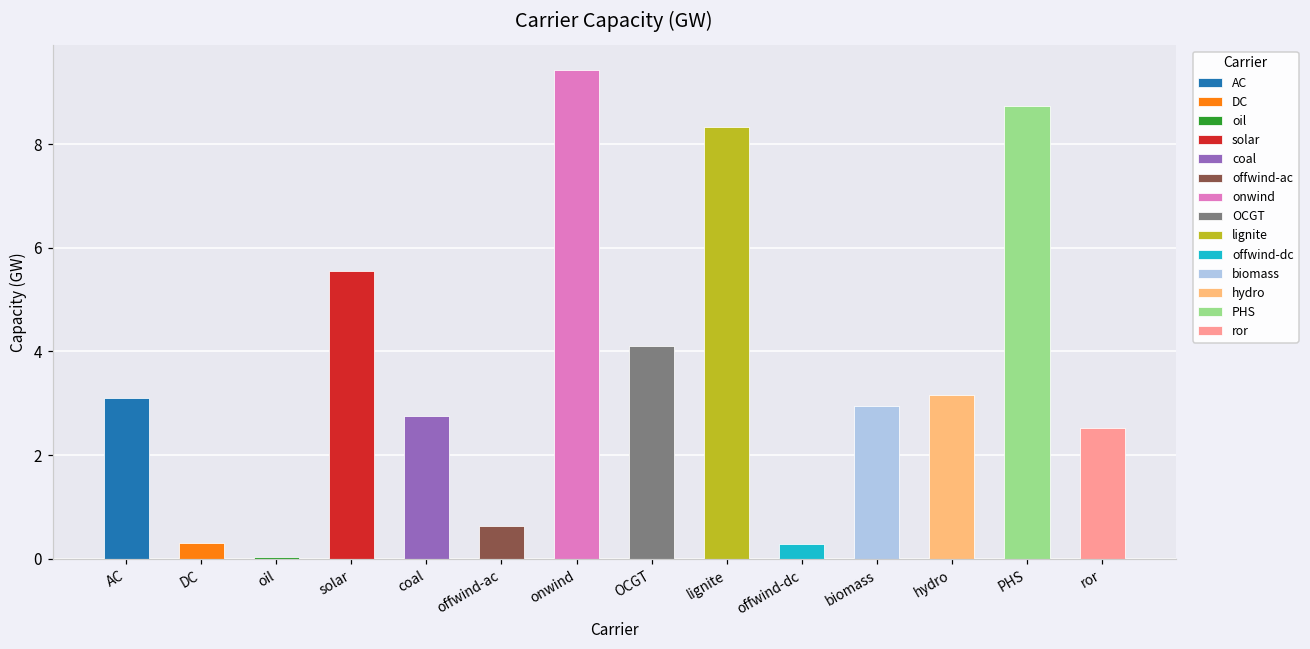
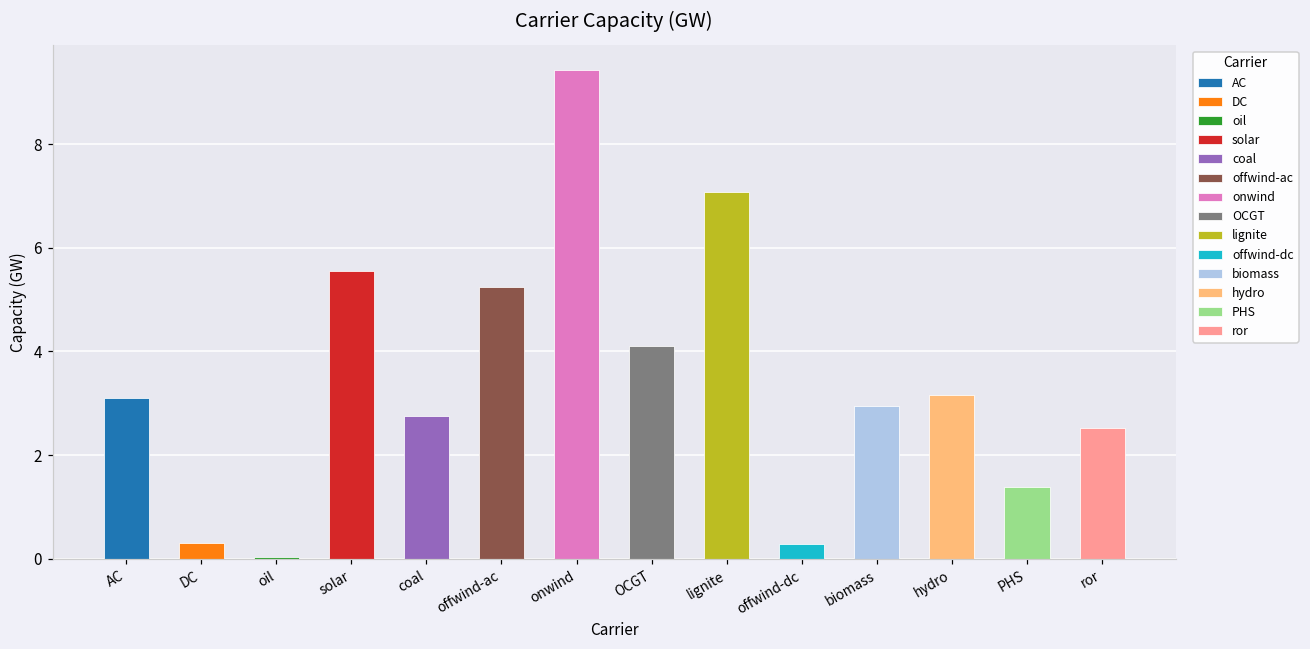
offwind-ac: 0.6 -> 5.3
lignite: 8.3 -> 7.1
PHS: 8.7 -> 1.4
